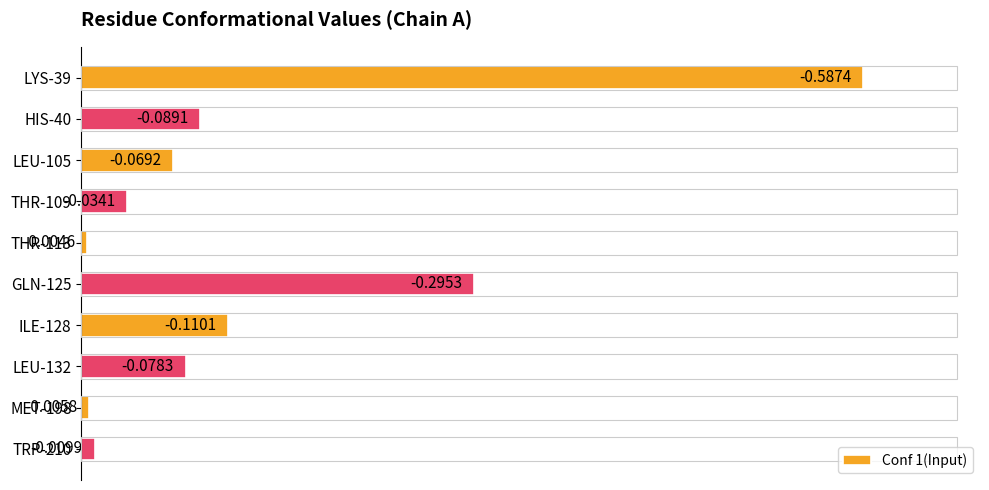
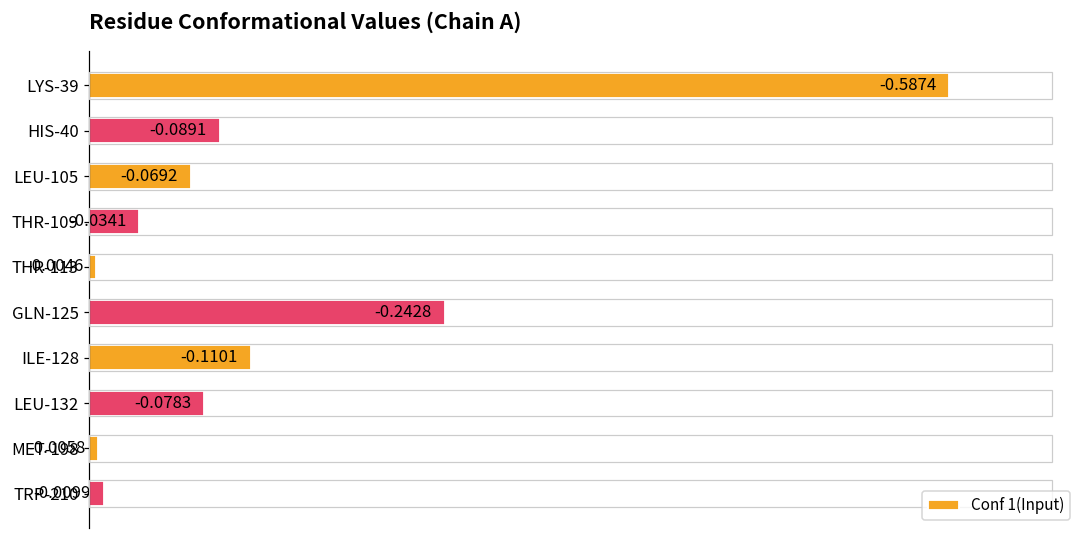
GLN-125: -0.2953 -> -0.2428
